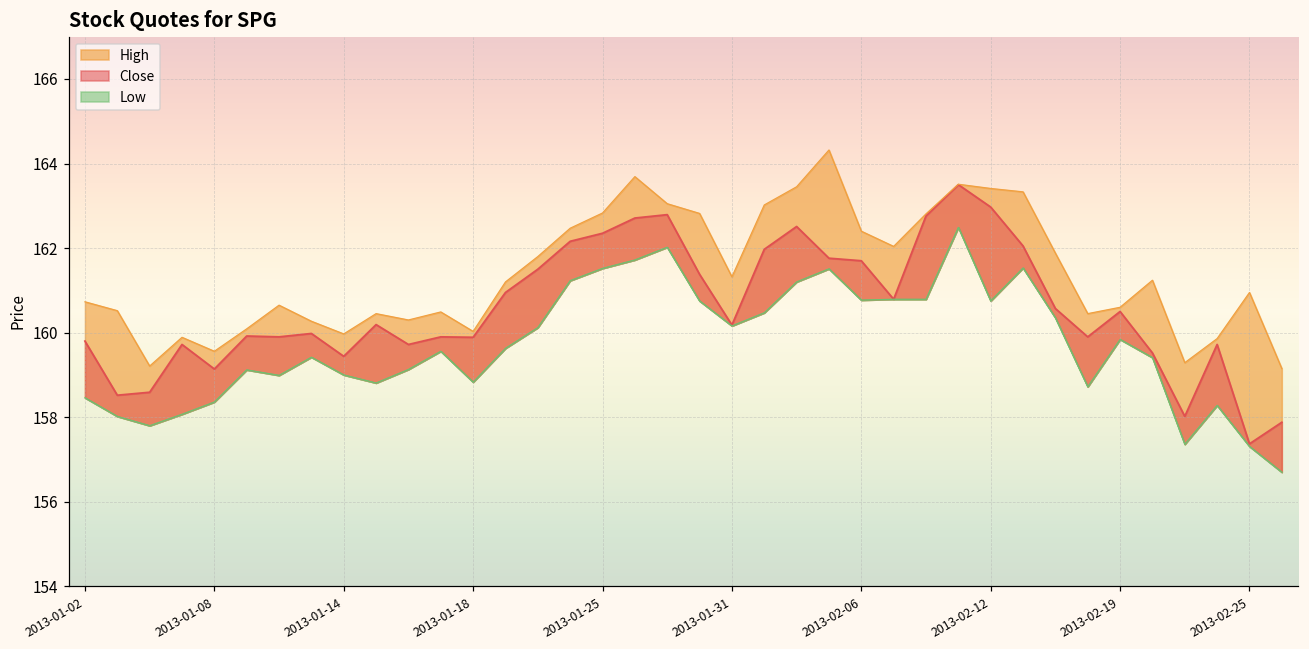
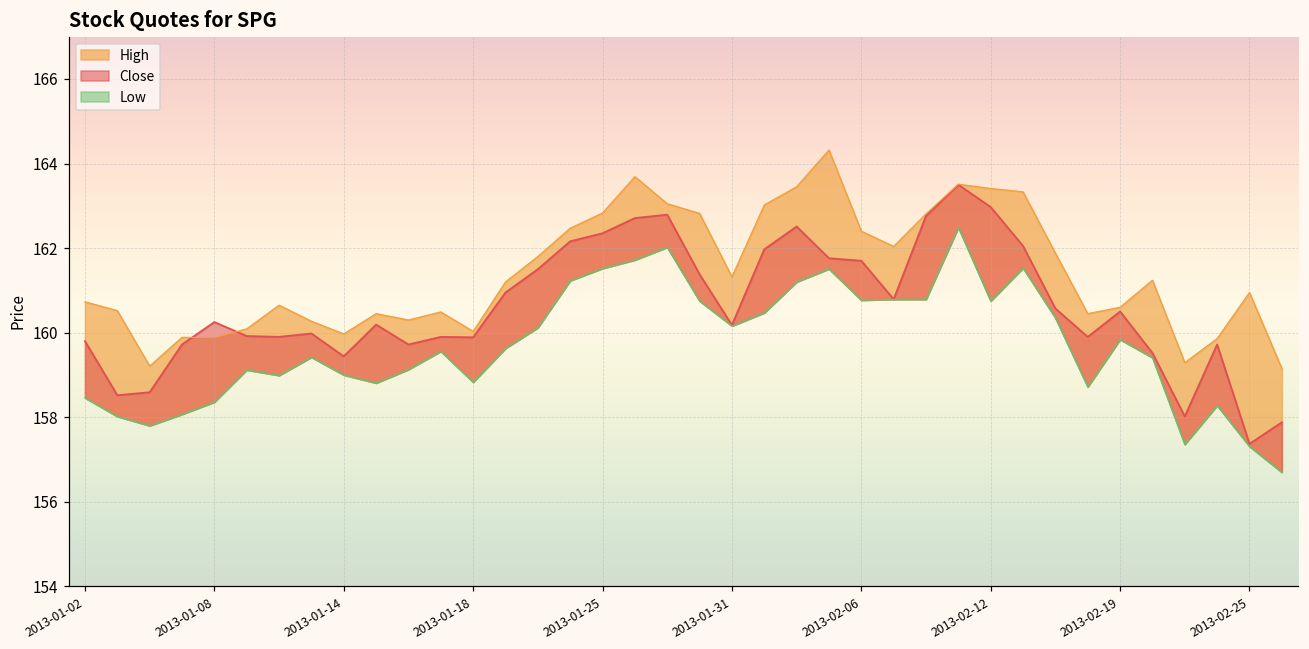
Close, 2013-01-08: 159.1 -> 160.3
High, 2013-01-08: 159.6 -> 159.9
